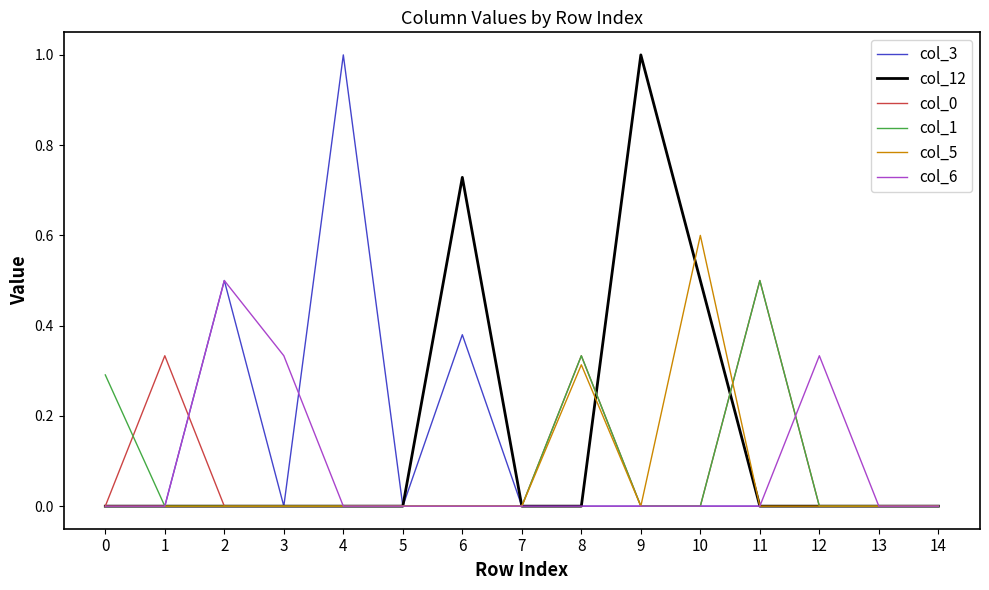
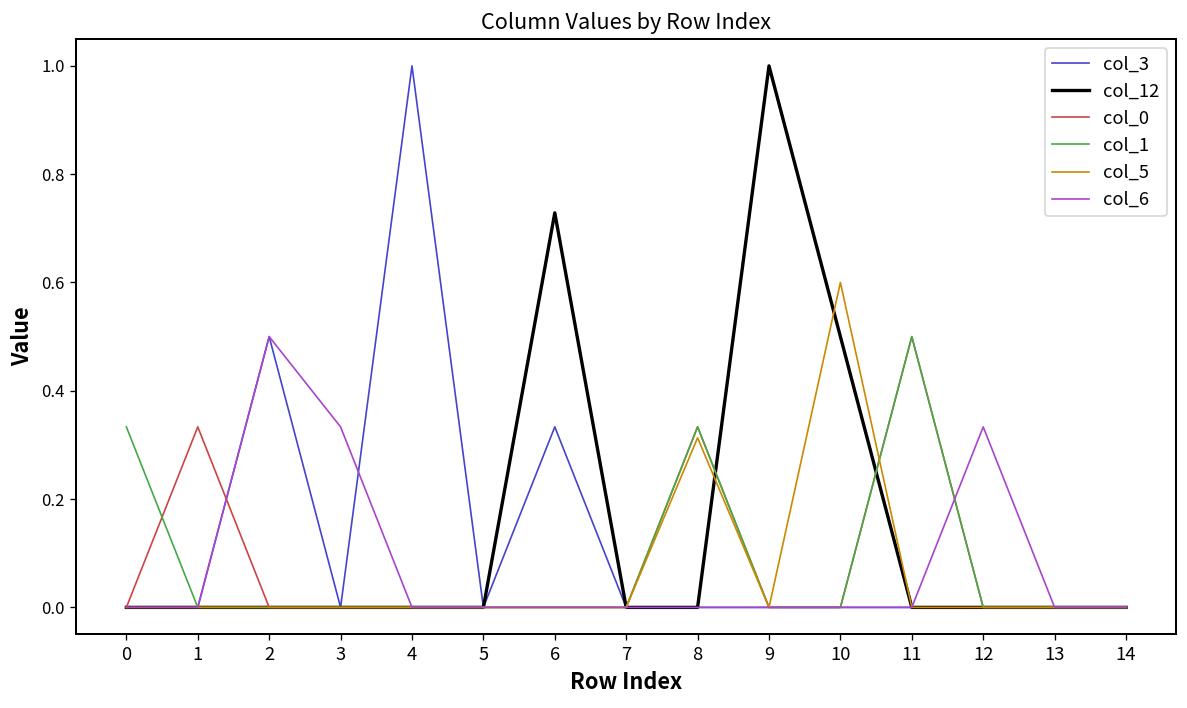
col_1, 0: 0.29 -> 0.33
col_3, 6: 0.38 -> 0.33
